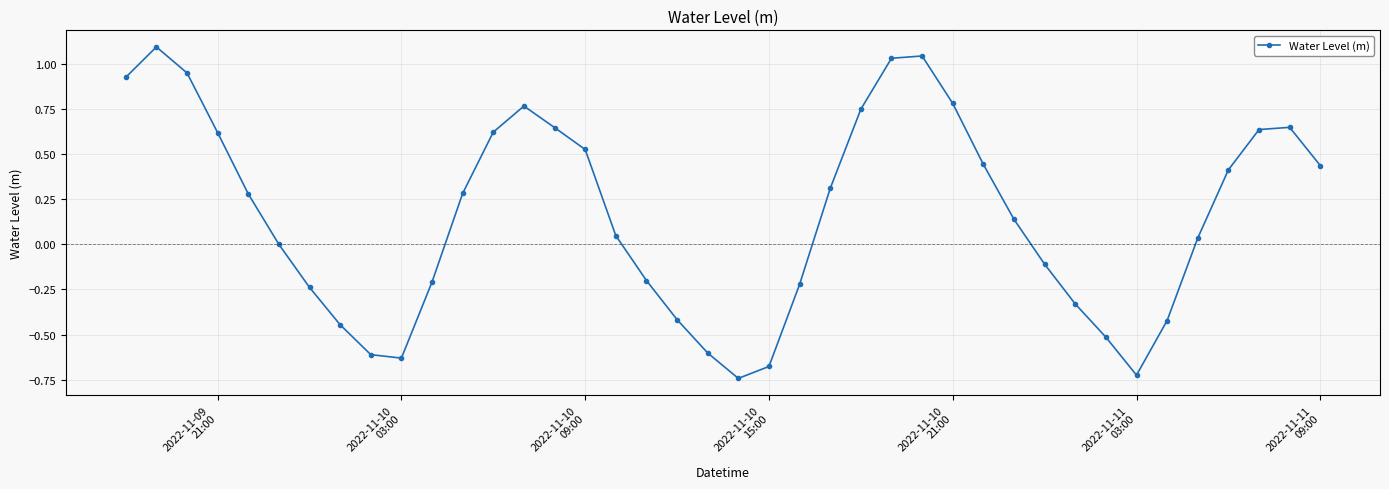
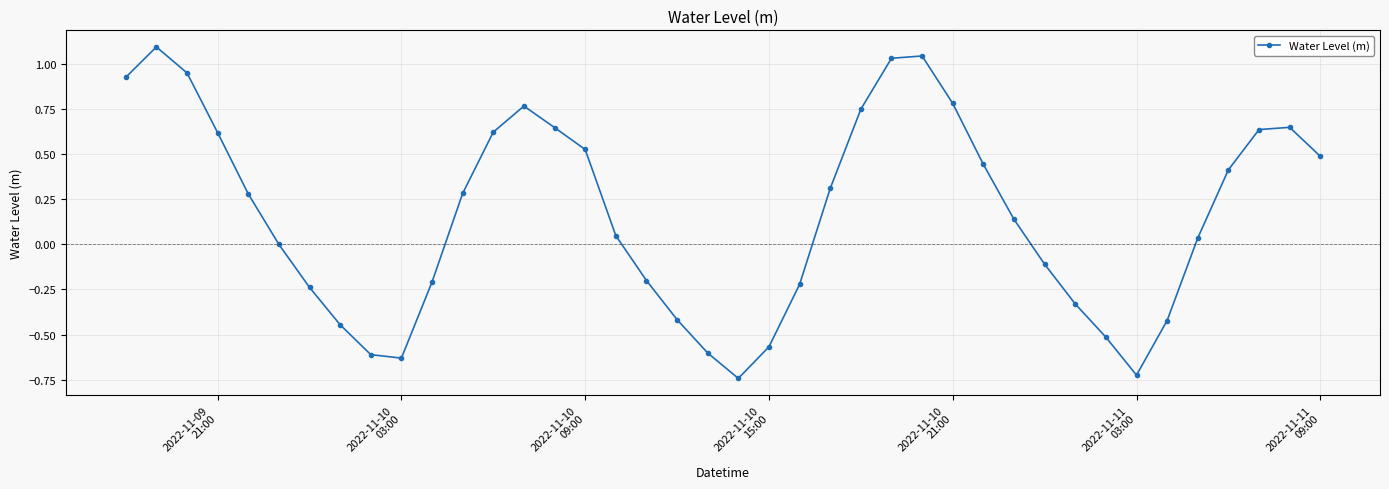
2022-11-10 15:00: -0.68 -> -0.57
2022-11-11 09:00: 0.44 -> 0.49
